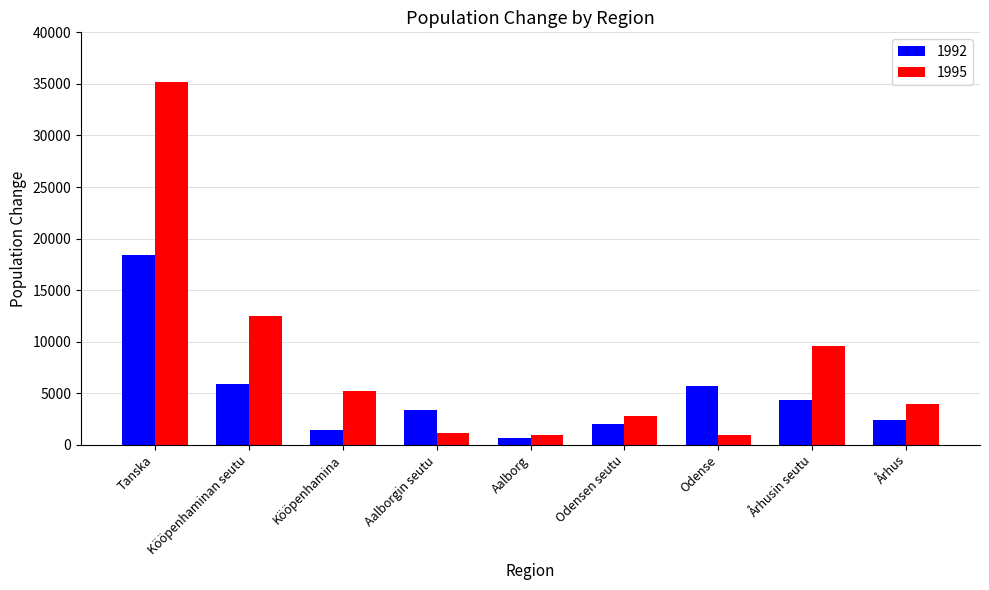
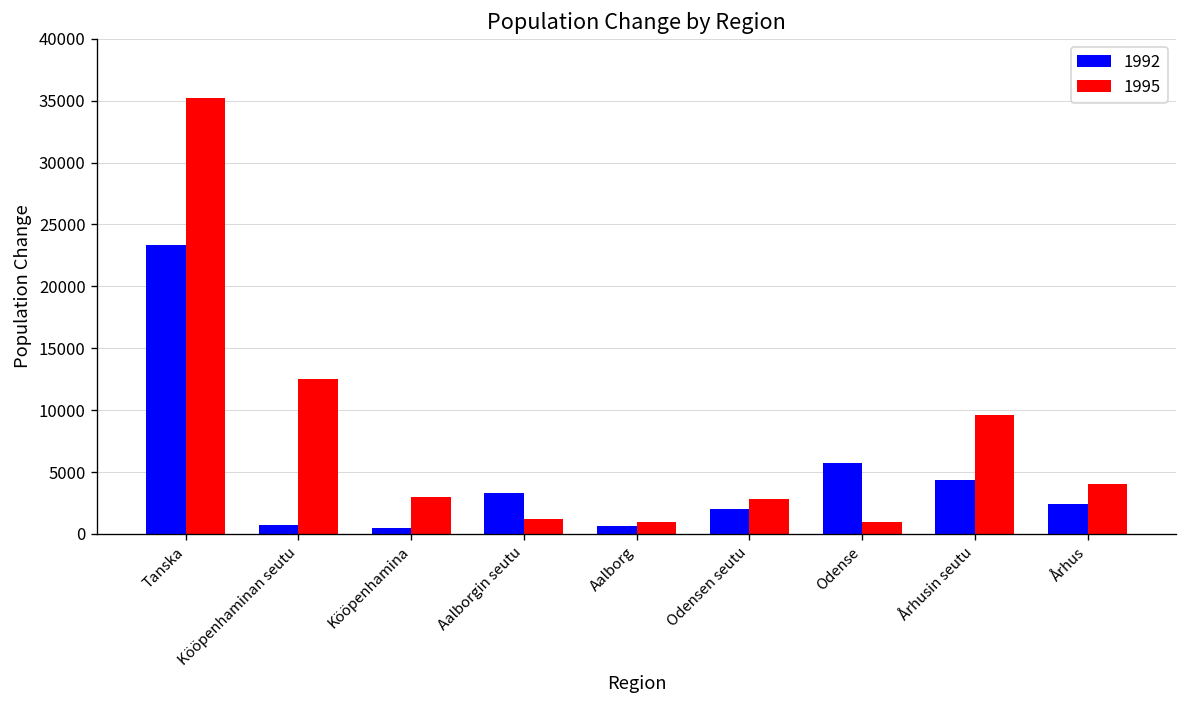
1992, Tanska: 18400 -> 23400
1992, Kööpenhaminan seutu: 5900 -> 700
1992, Kööpenhamina: 1400 -> 500
1995, Kööpenhamina: 5300 -> 3000
